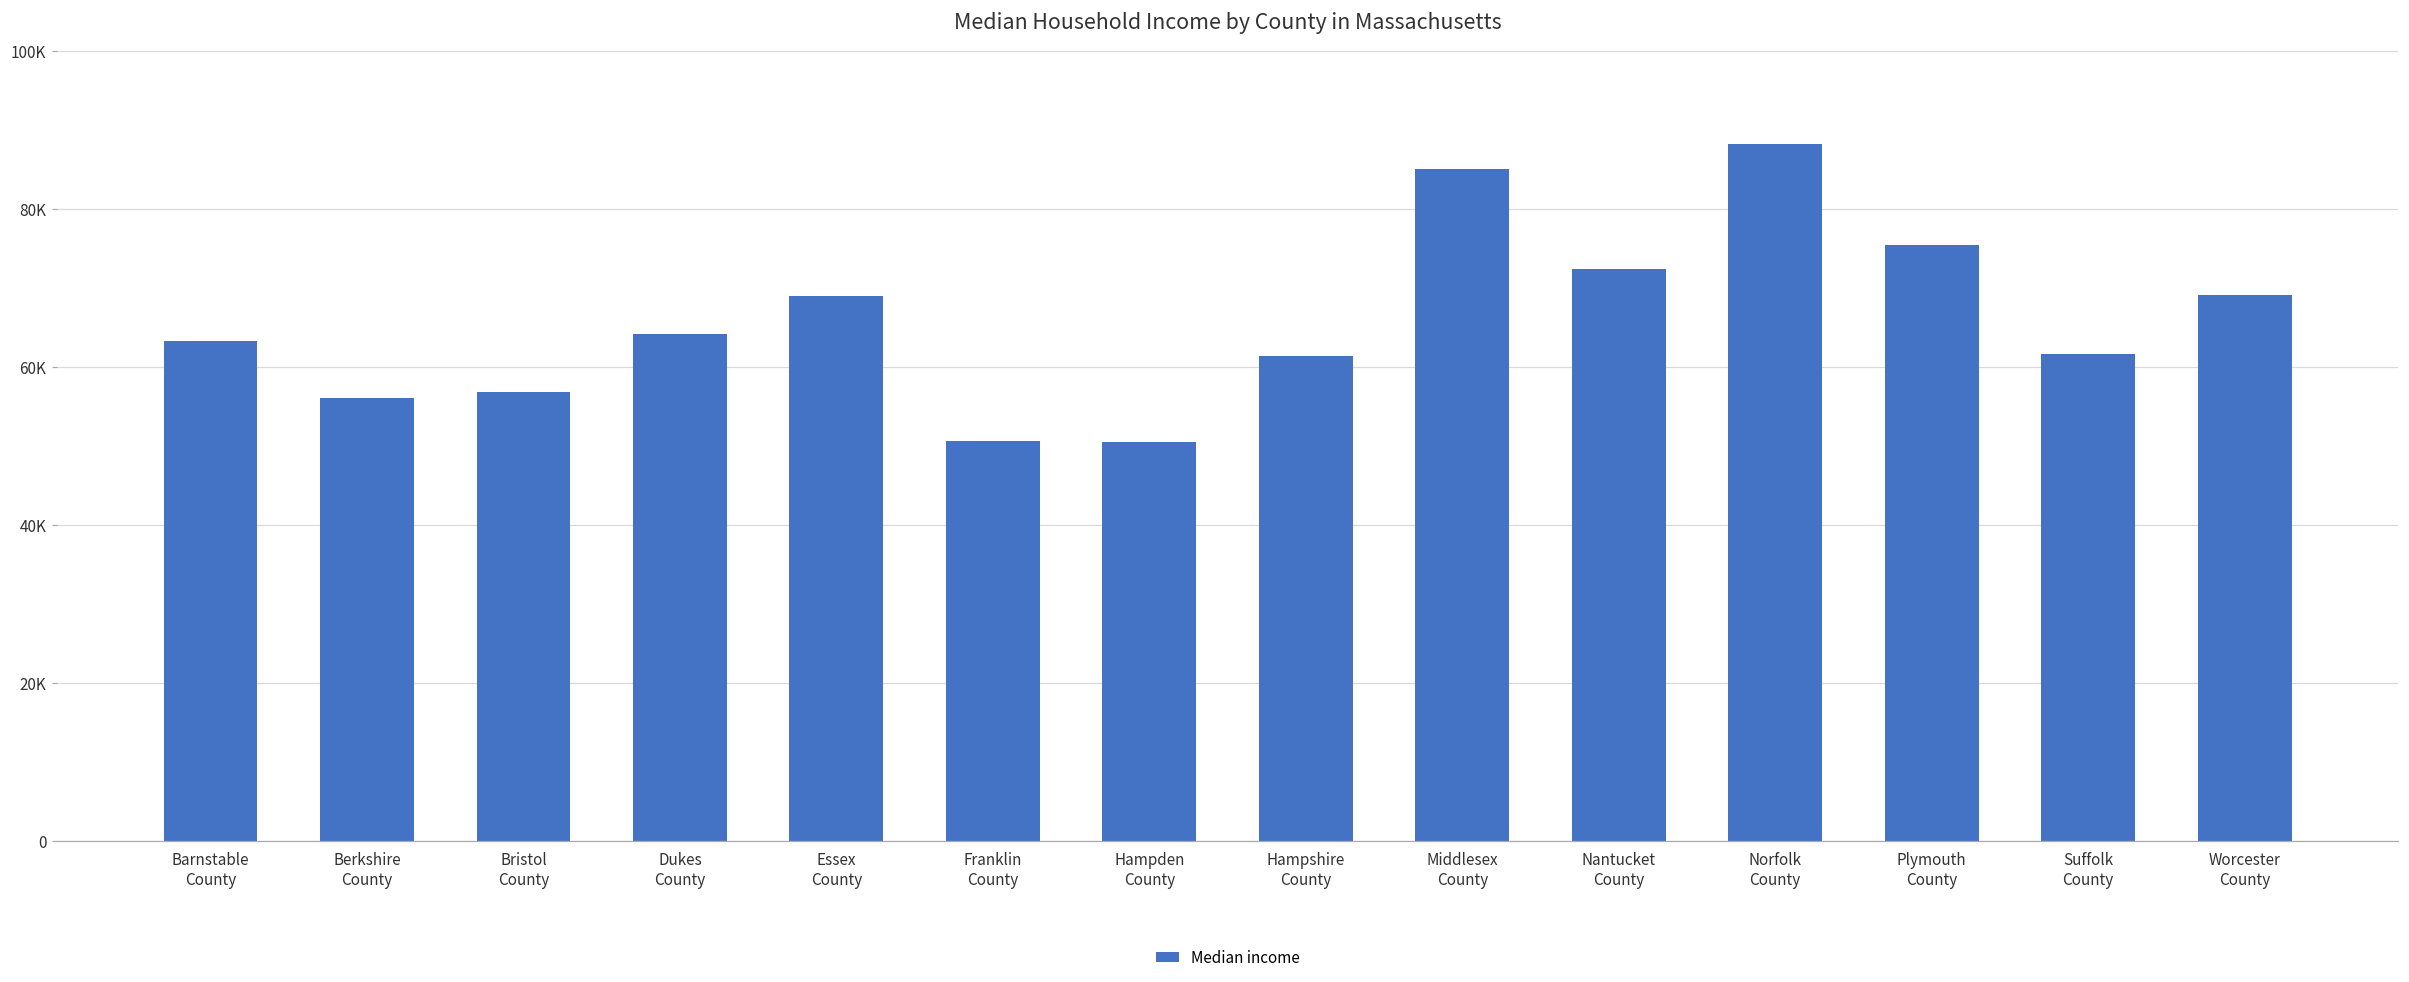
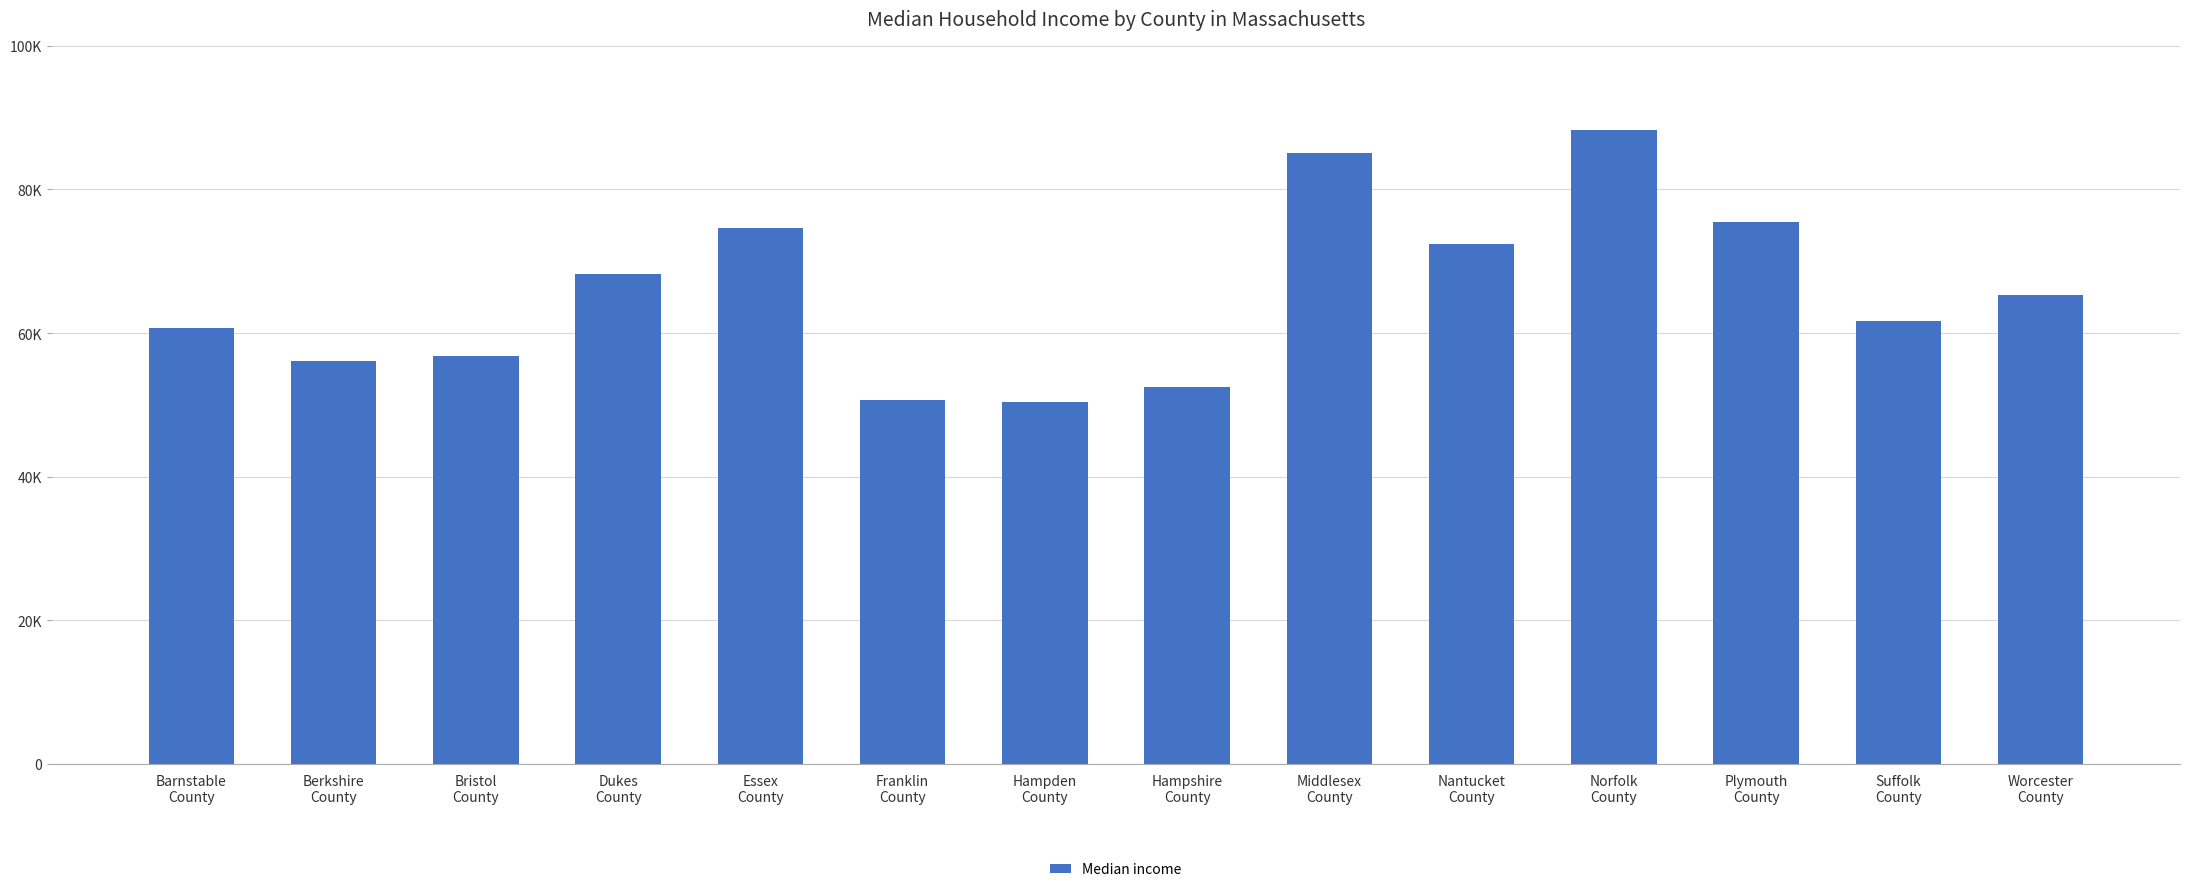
Barnstable County: 63000 -> 61000
Dukes County: 64000 -> 68000
Essex County: 69000 -> 75000
Hampshire County: 61000 -> 52000
Worcester County: 69000 -> 65000
